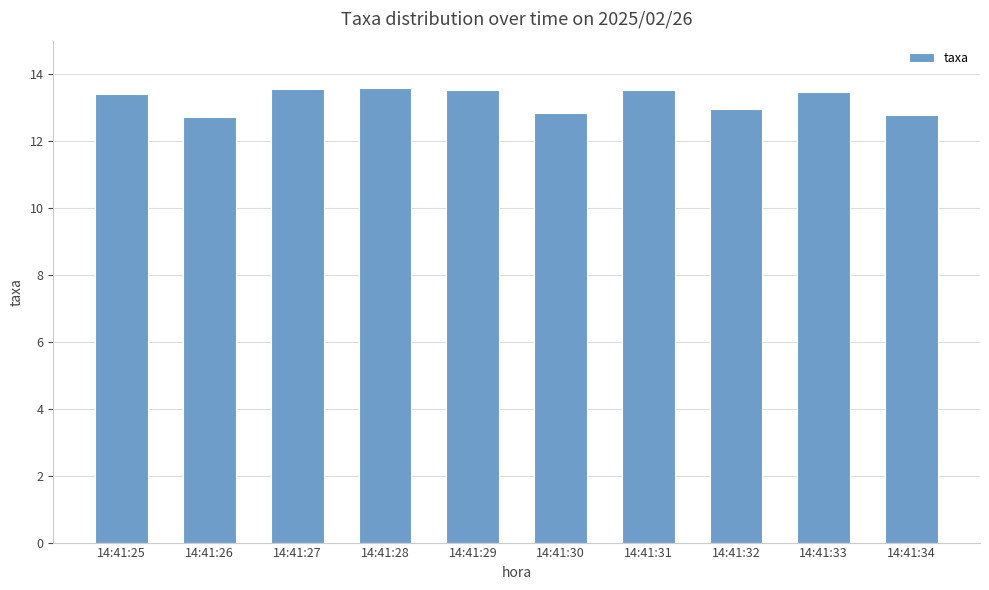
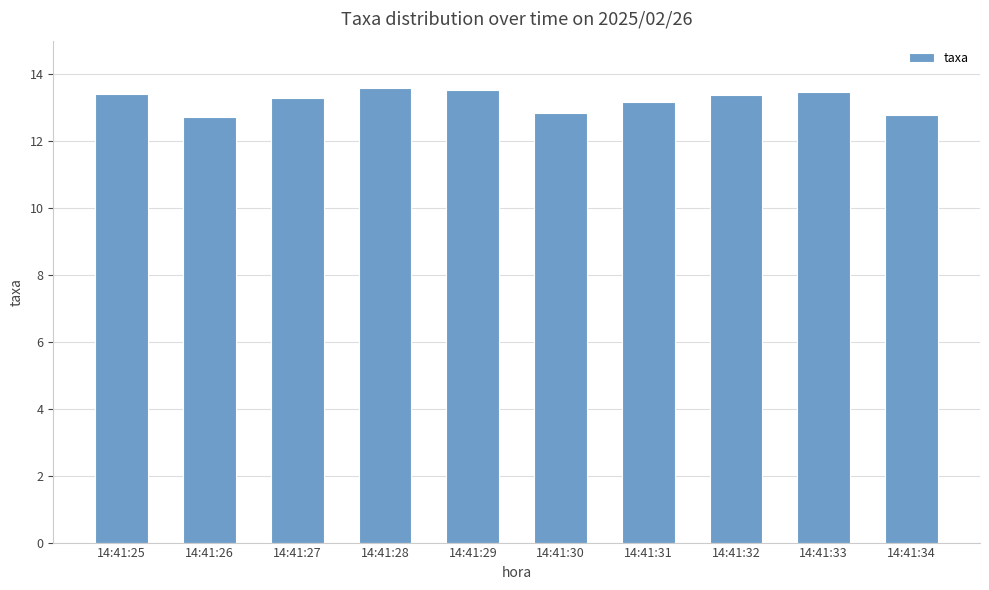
14:41:27: 13.6 -> 13.3
14:41:31: 13.5 -> 13.2
14:41:32: 13.0 -> 13.4
